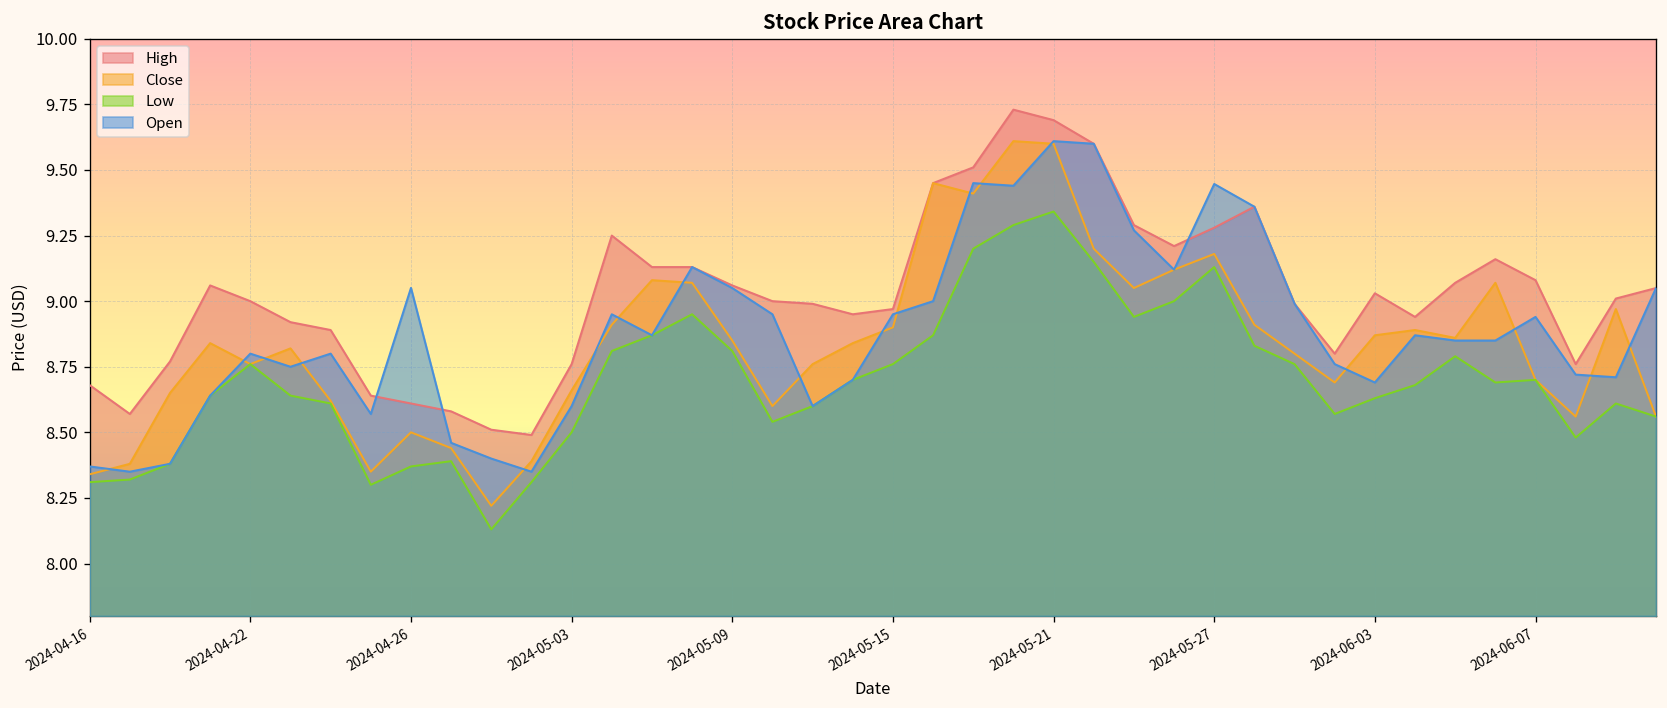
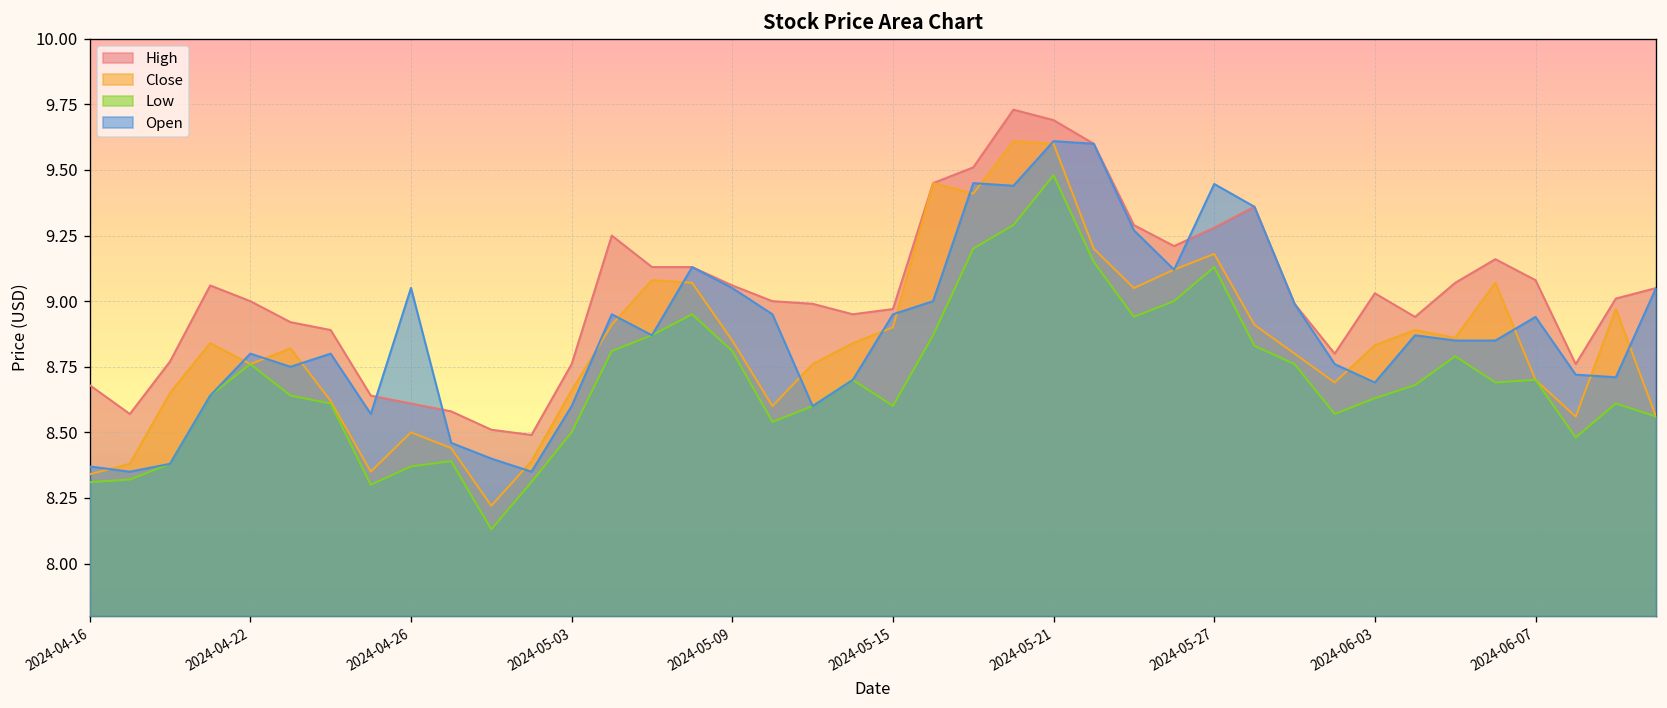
Low, 2024-05-15: 8.76 -> 8.60
Low, 2024-05-21: 9.34 -> 9.48
Close, 2024-06-03: 8.87 -> 8.83
